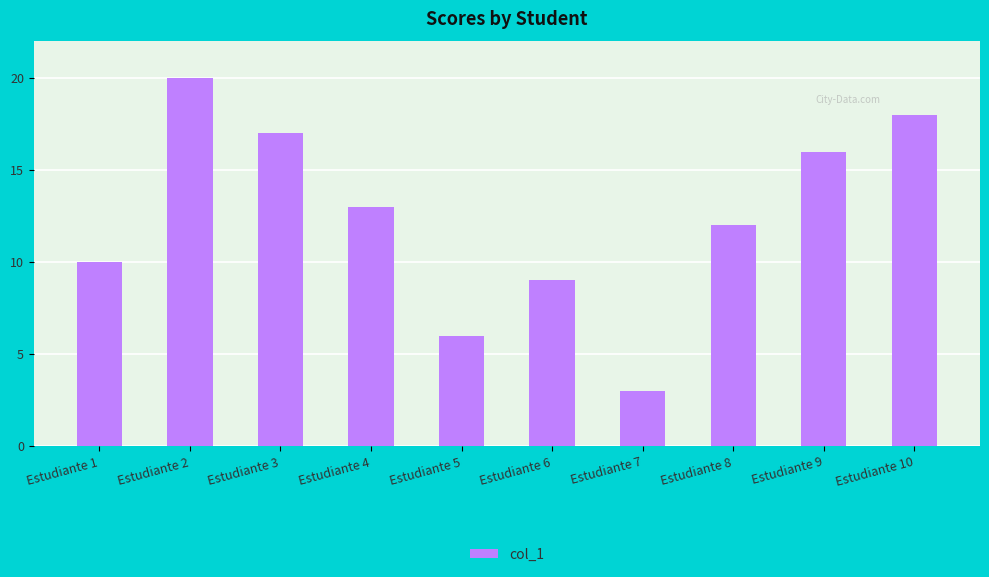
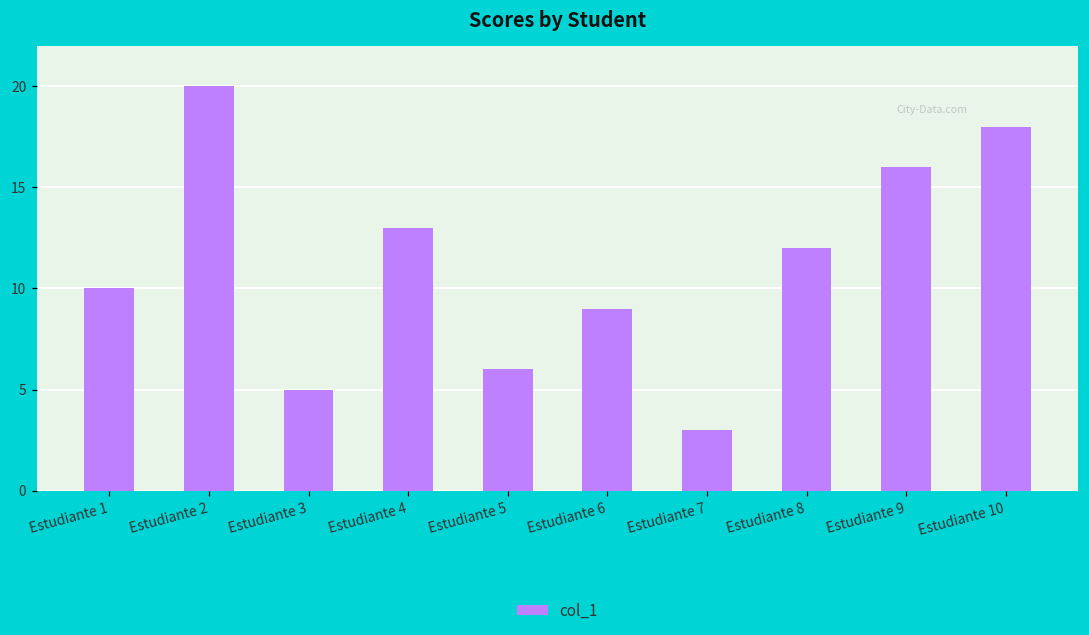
Estudiante 3: 17 -> 5
